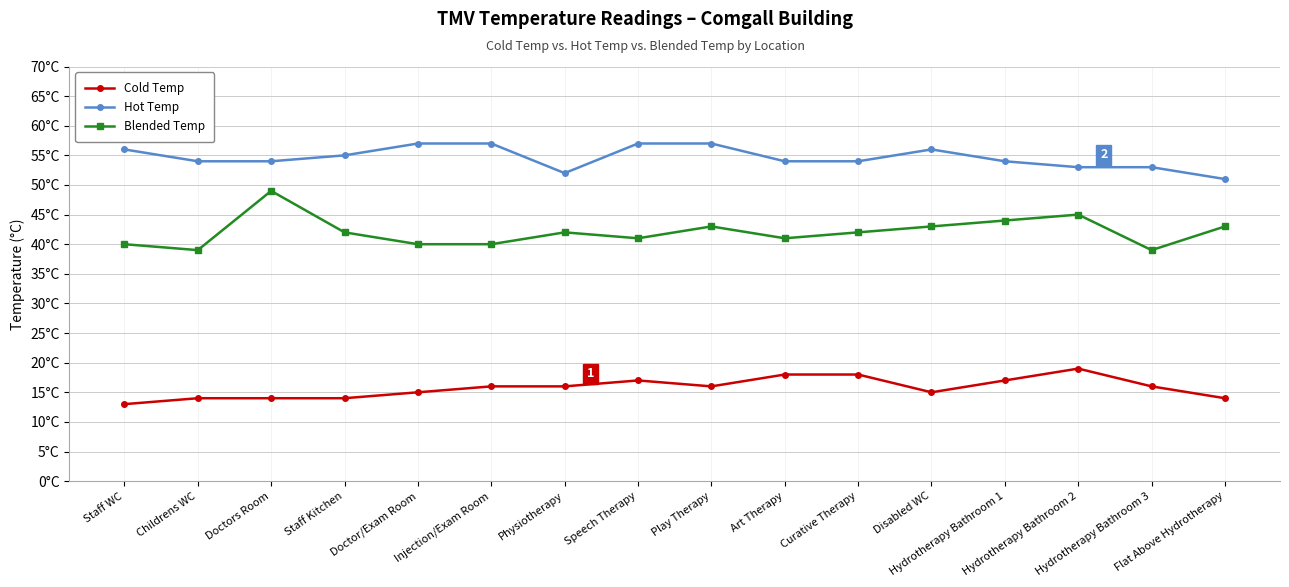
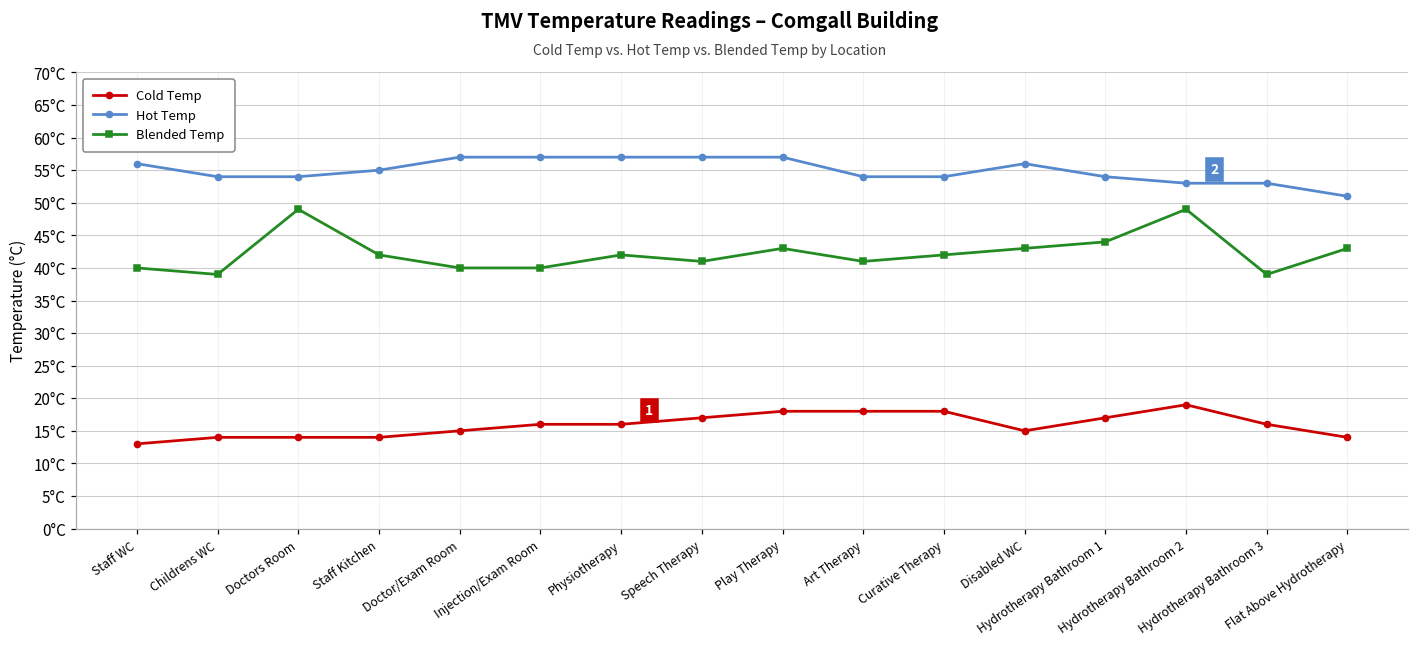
Hot Temp, Physiotherapy: 52°C -> 57°C
Cold Temp, Play Therapy: 16°C -> 18°C
Blended Temp, Hydrotherapy Bathroom 2: 45°C -> 49°C
